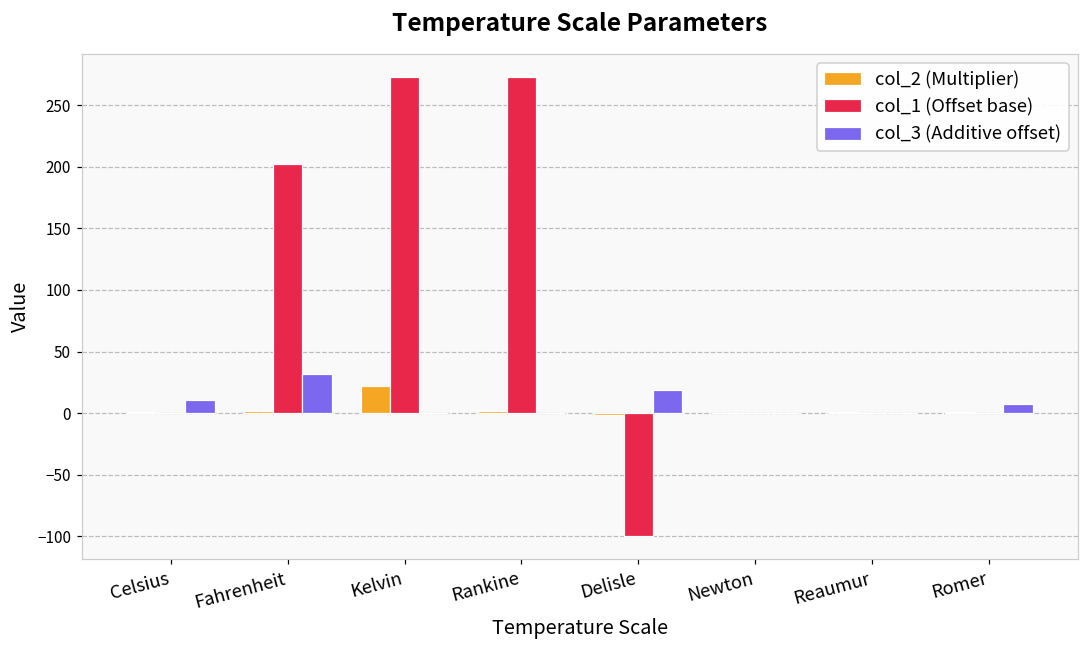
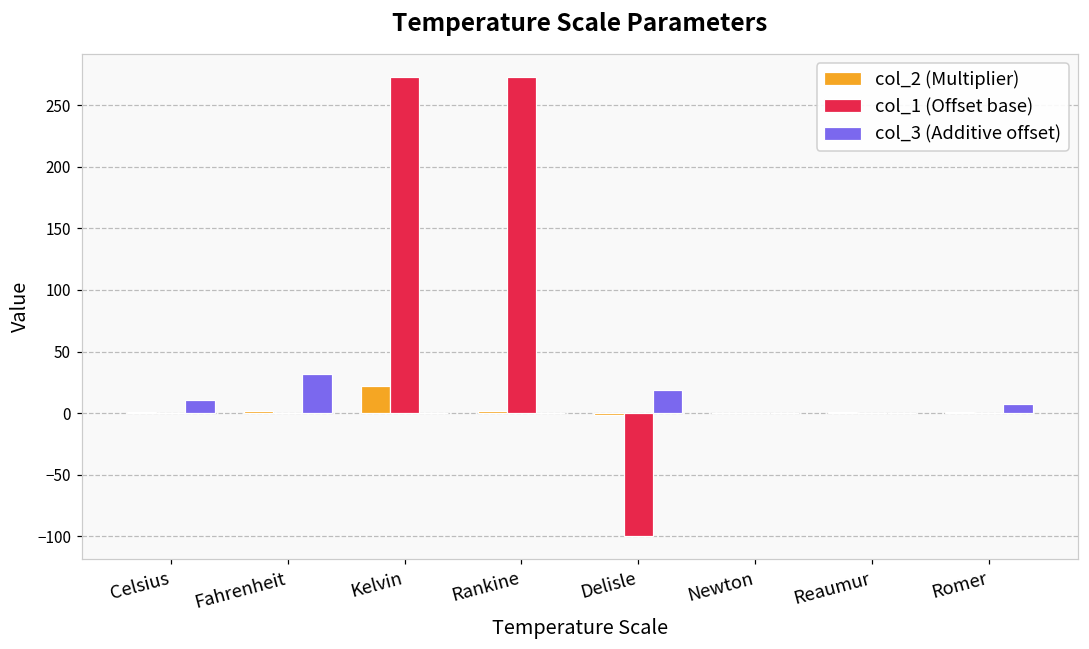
col_1 (Offset base), Fahrenheit: 202 -> 0
